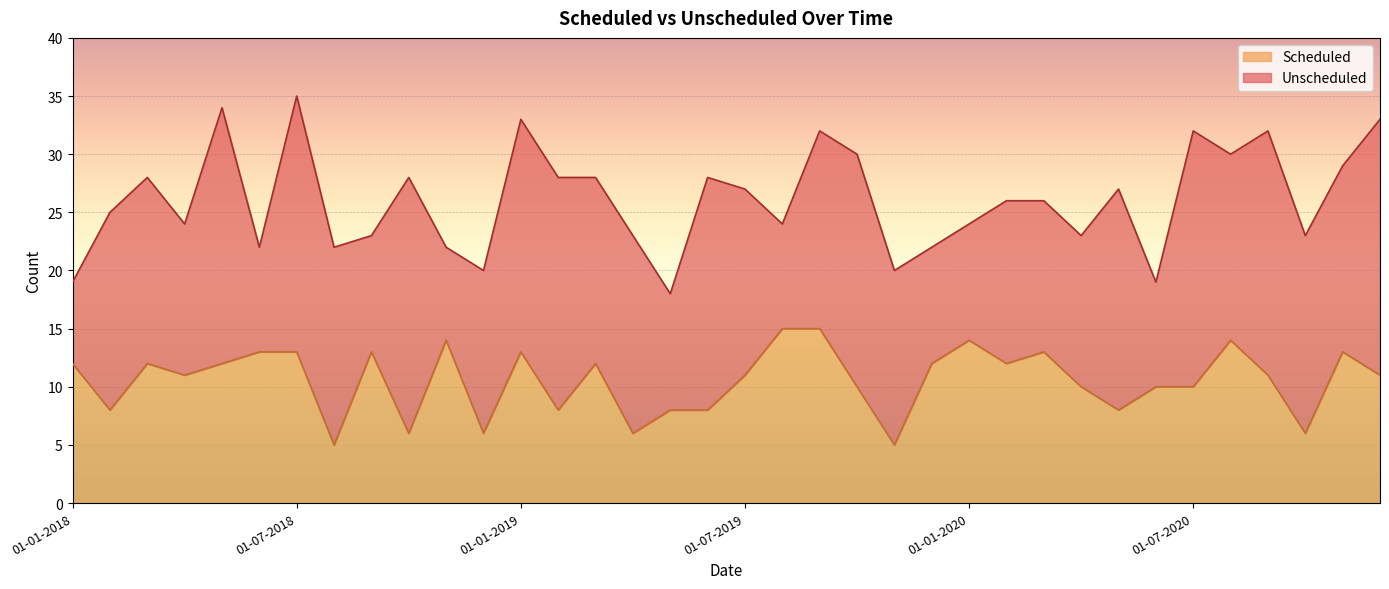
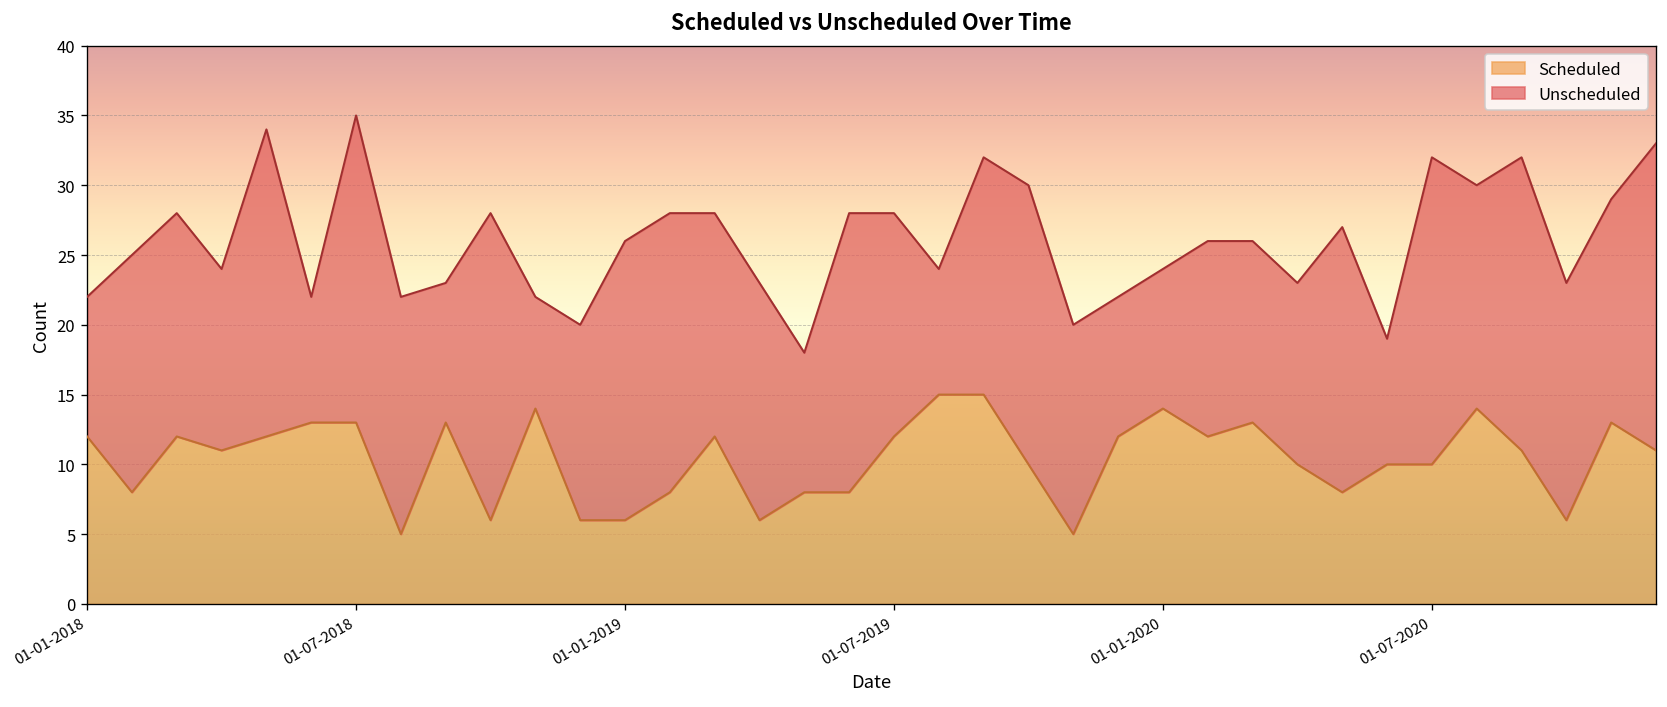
Unscheduled, 01-01-2018: 7 -> 10
Scheduled, 01-01-2019: 13 -> 6
Scheduled, 01-07-2019: 11 -> 12
